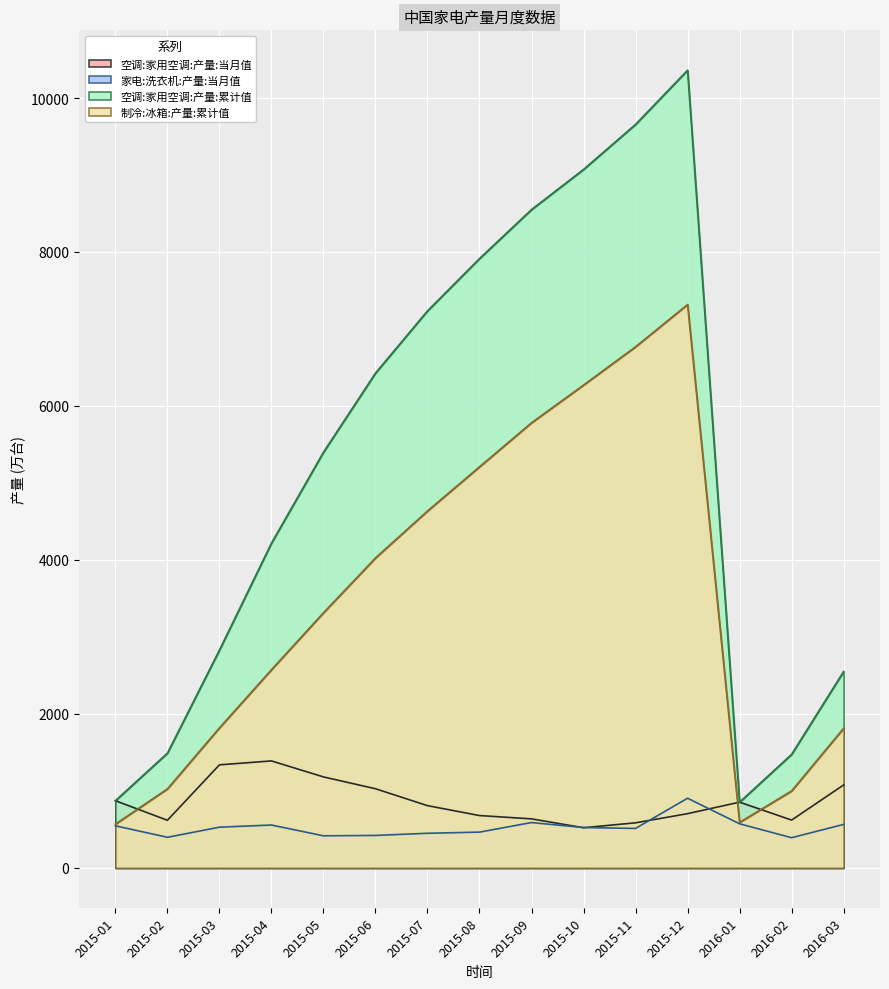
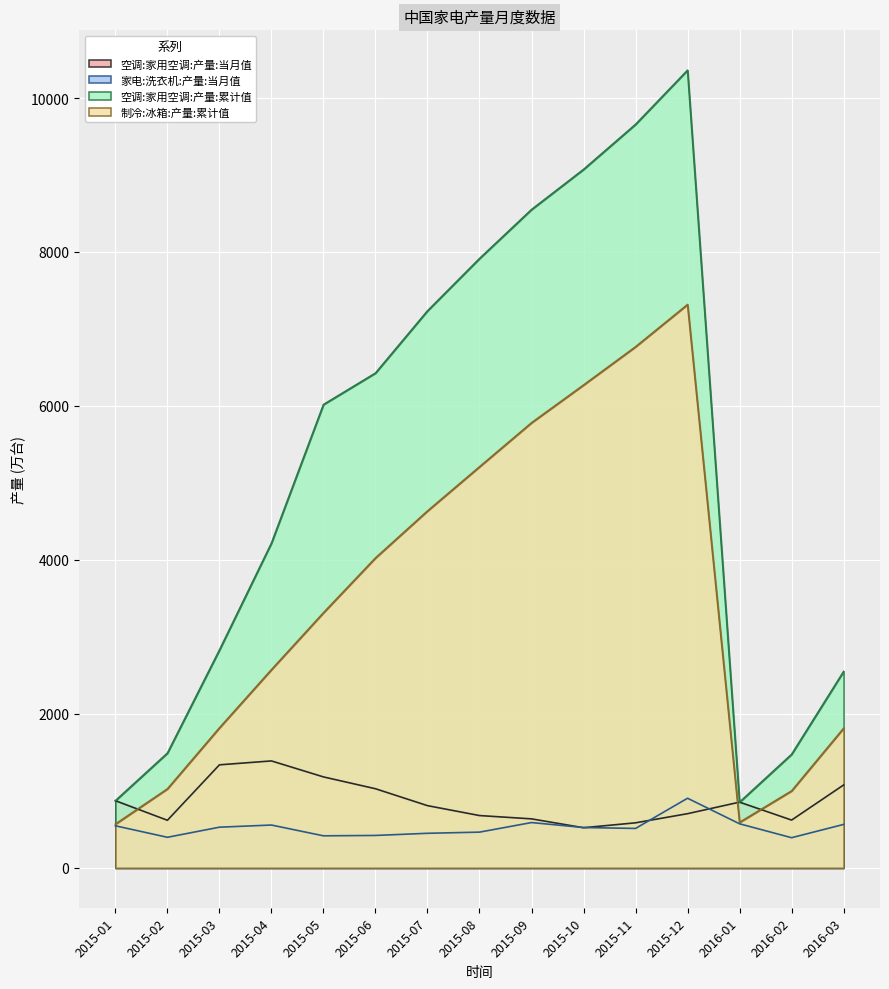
空调:家用空调:产量:累计值, 2015-05: 5400 -> 6000
